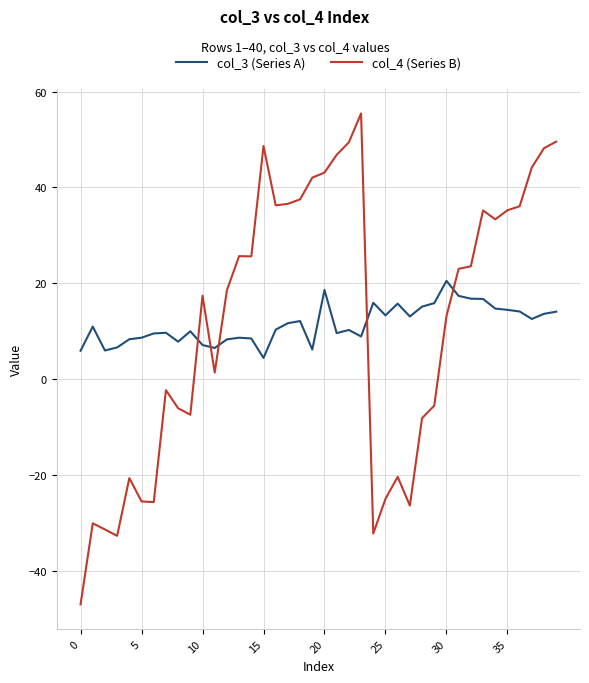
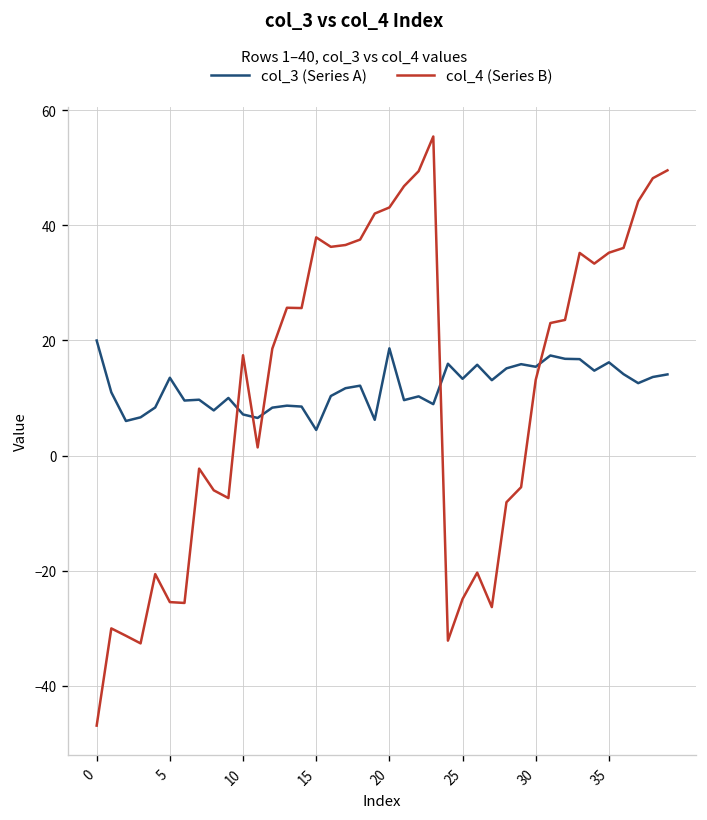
col_3 (Series A), 0: 6 -> 20
col_3 (Series A), 5: 9 -> 14
col_4 (Series B), 15: 49 -> 38
col_3 (Series A), 30: 21 -> 15
col_3 (Series A), 35: 14 -> 16
